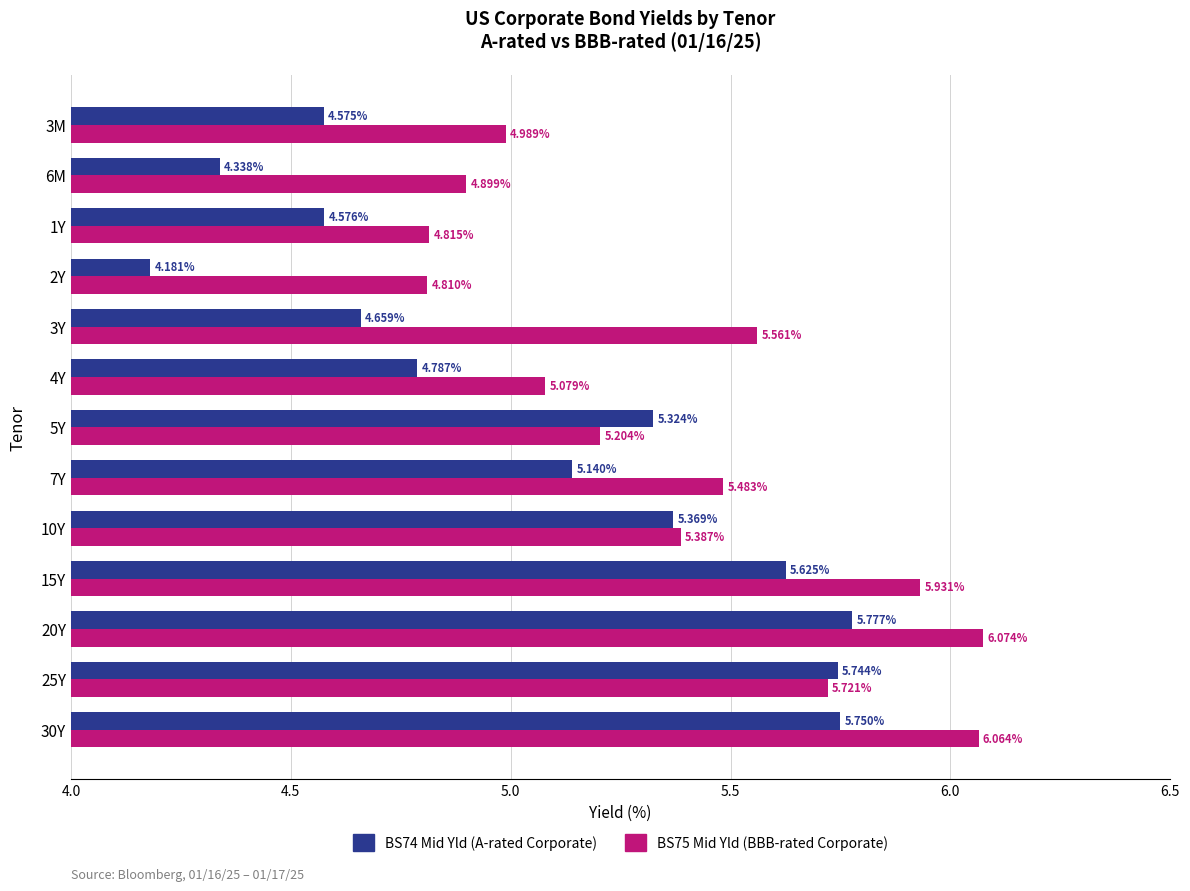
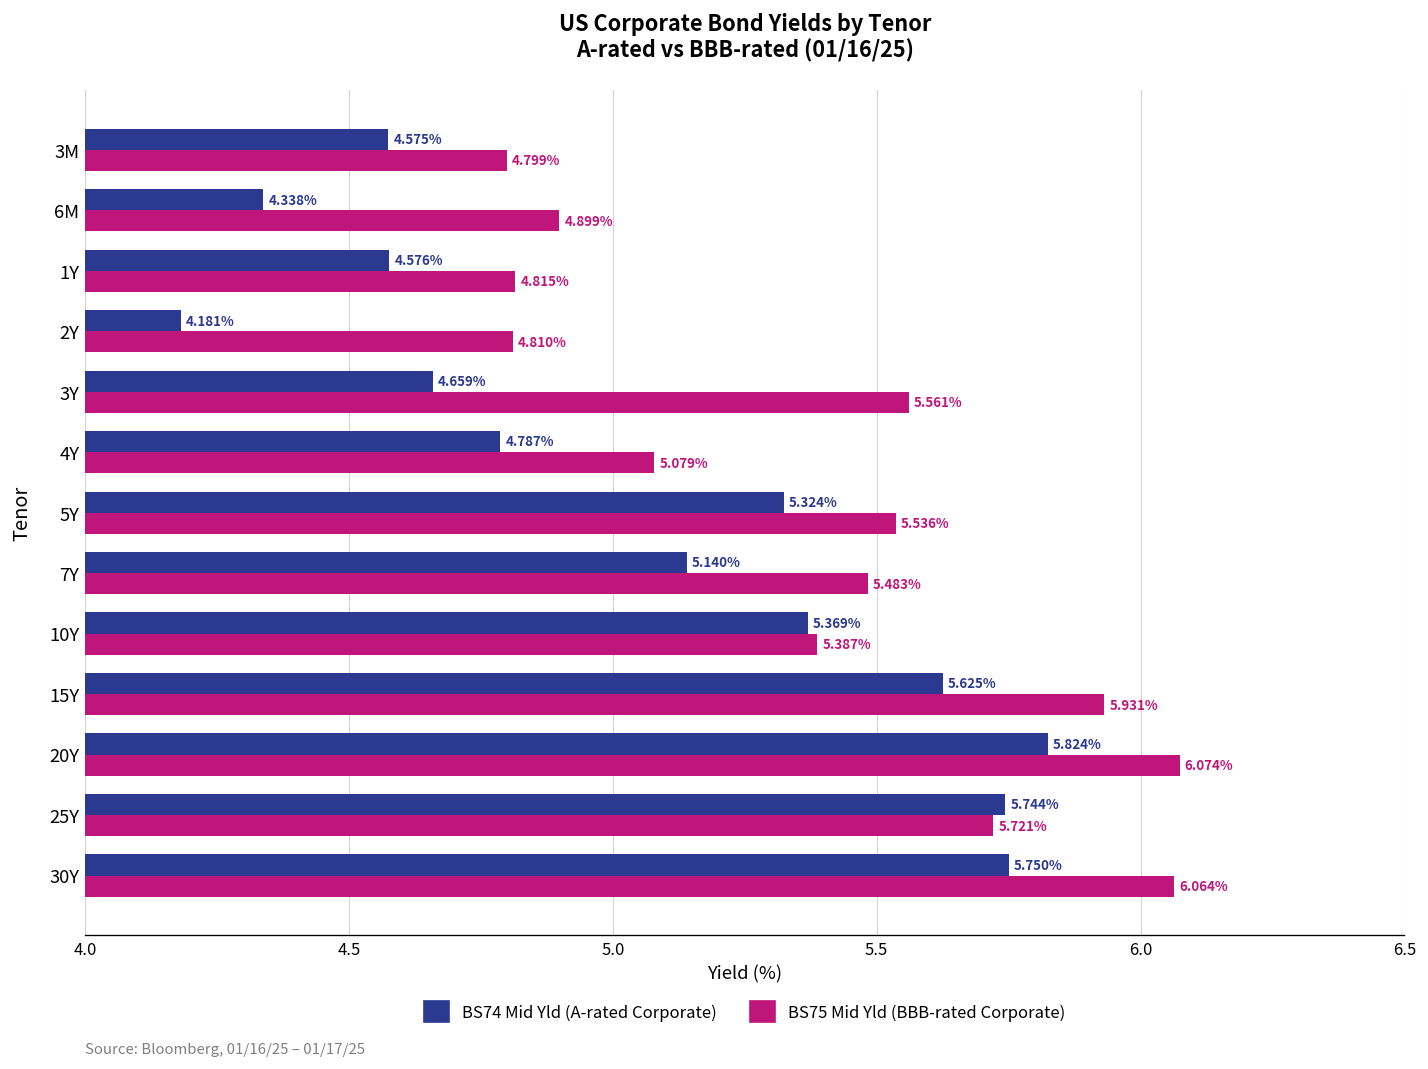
BS75 Mid Yld (BBB-rated Corporate), 3M: 4.989% -> 4.799%
BS75 Mid Yld (BBB-rated Corporate), 5Y: 5.204% -> 5.536%
BS74 Mid Yld (A-rated Corporate), 20Y: 5.777% -> 5.824%
